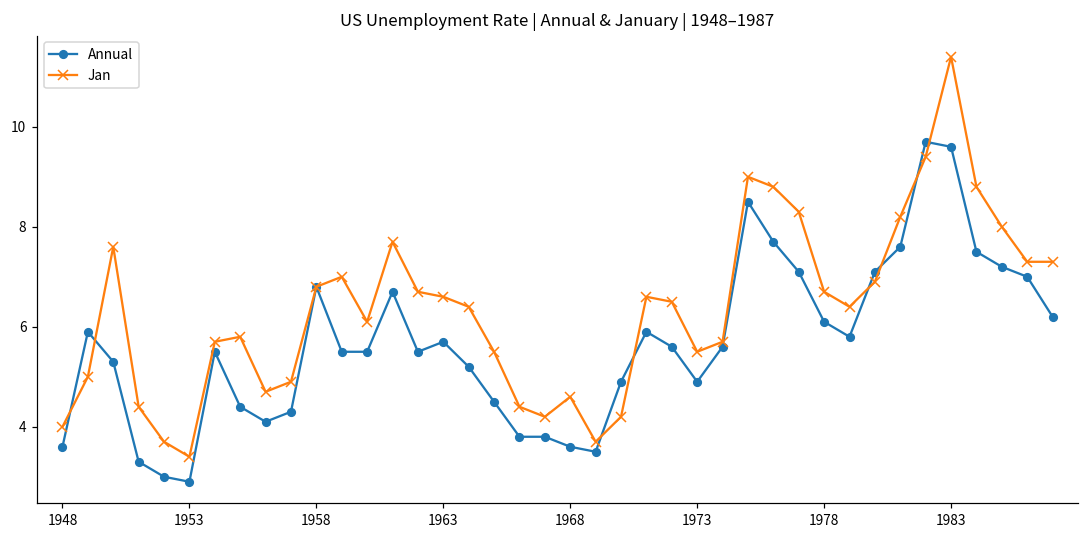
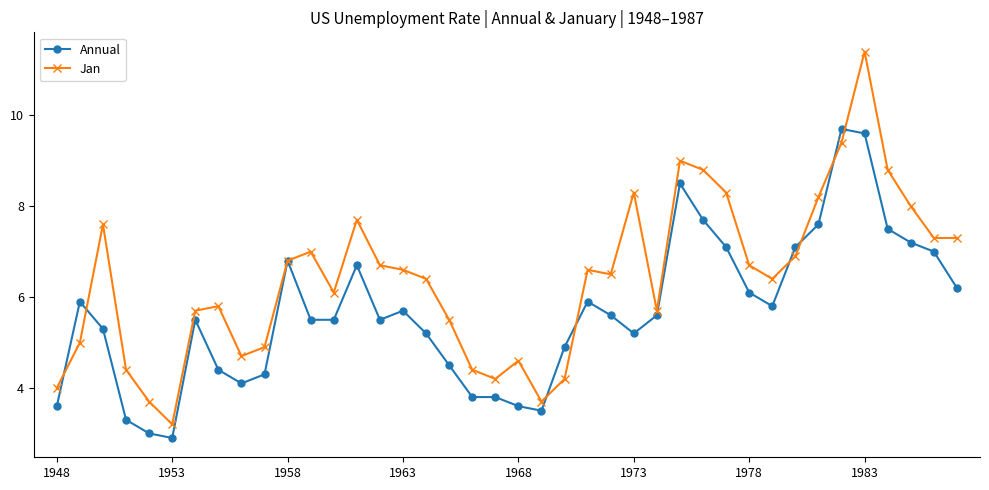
Jan, 1953: 3.4 -> 3.2
Annual, 1973: 4.9 -> 5.2
Jan, 1973: 5.5 -> 8.3
